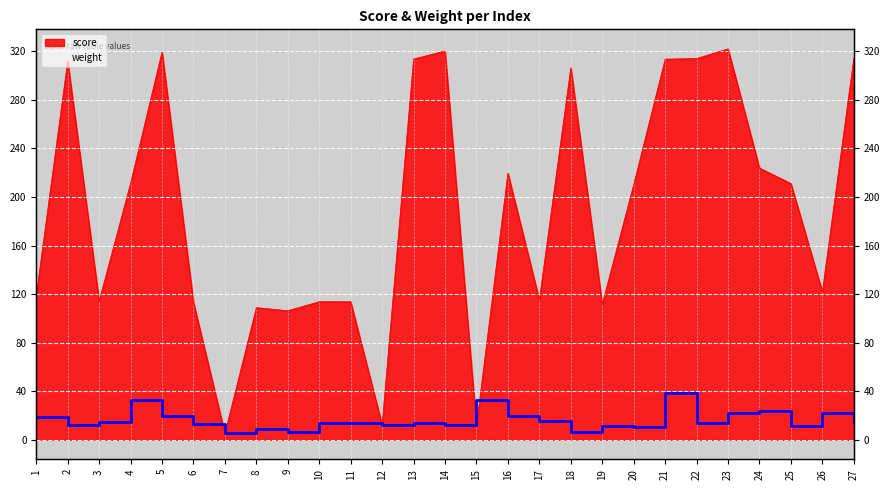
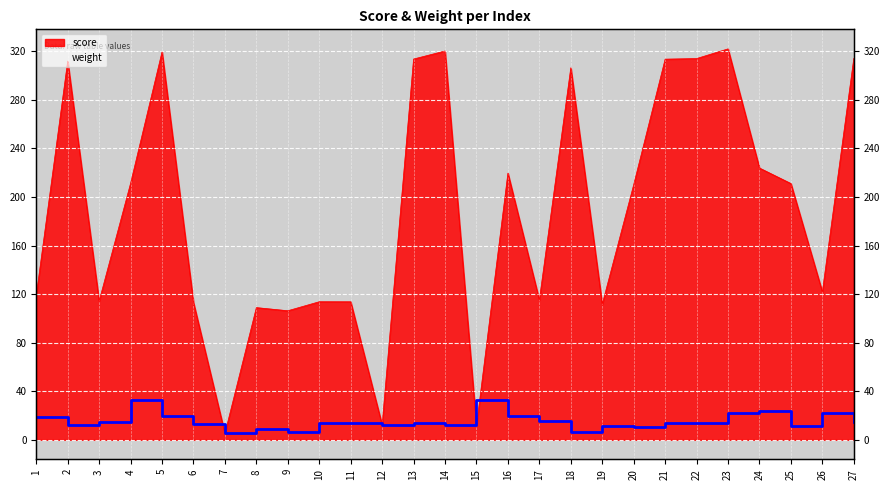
weight, 21: 38 -> 14
